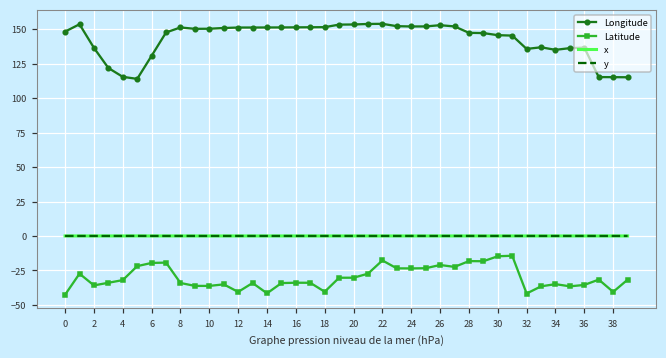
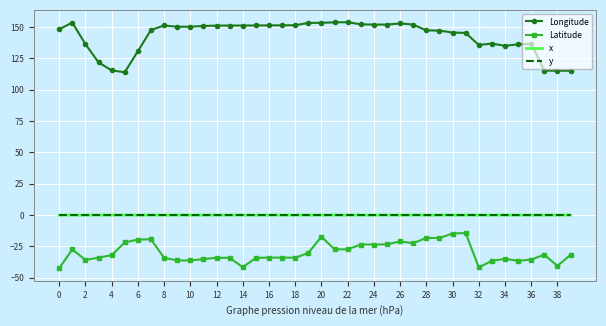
Latitude, 12: -41 -> -34
Latitude, 18: -40 -> -34
Latitude, 20: -30 -> -17
Latitude, 22: -18 -> -27
